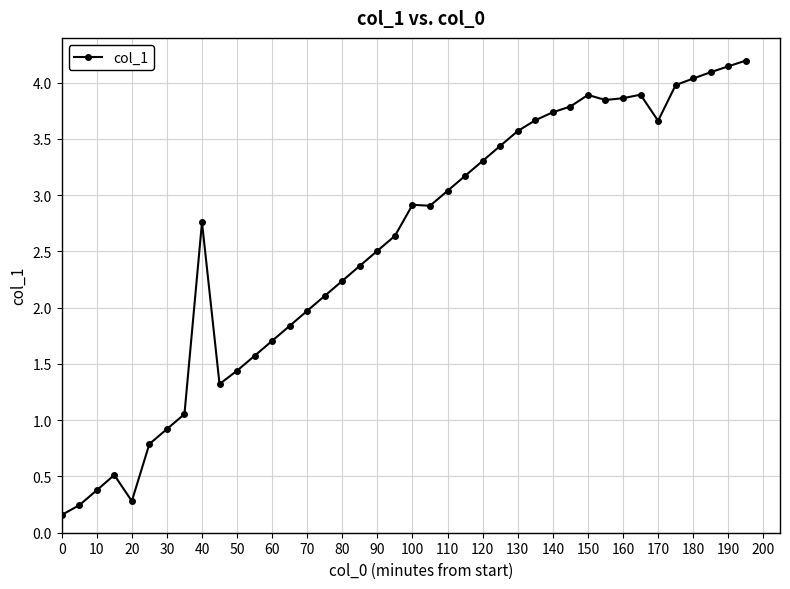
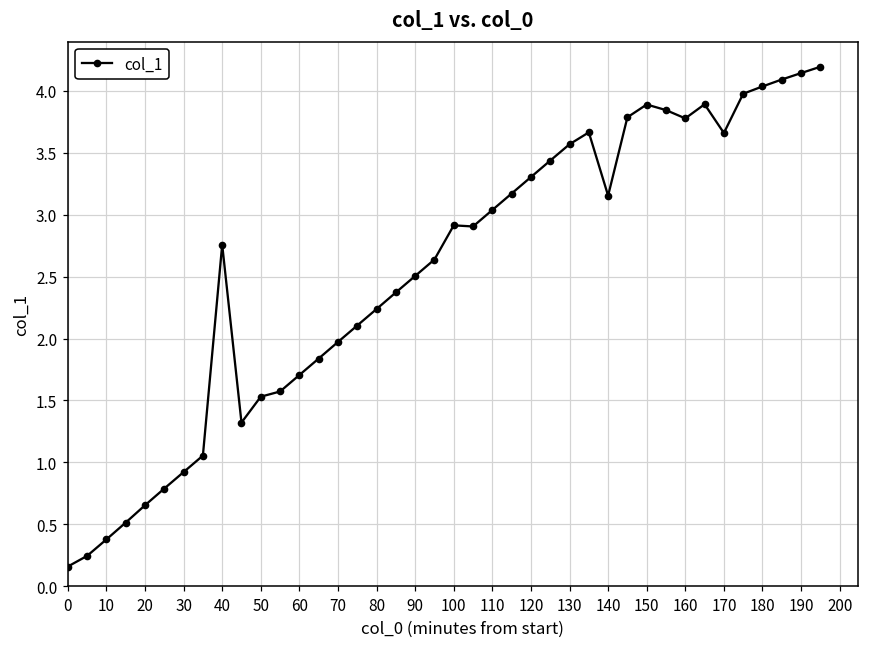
20: 0.28 -> 0.65
50: 1.44 -> 1.53
140: 3.74 -> 3.15
160: 3.86 -> 3.78
